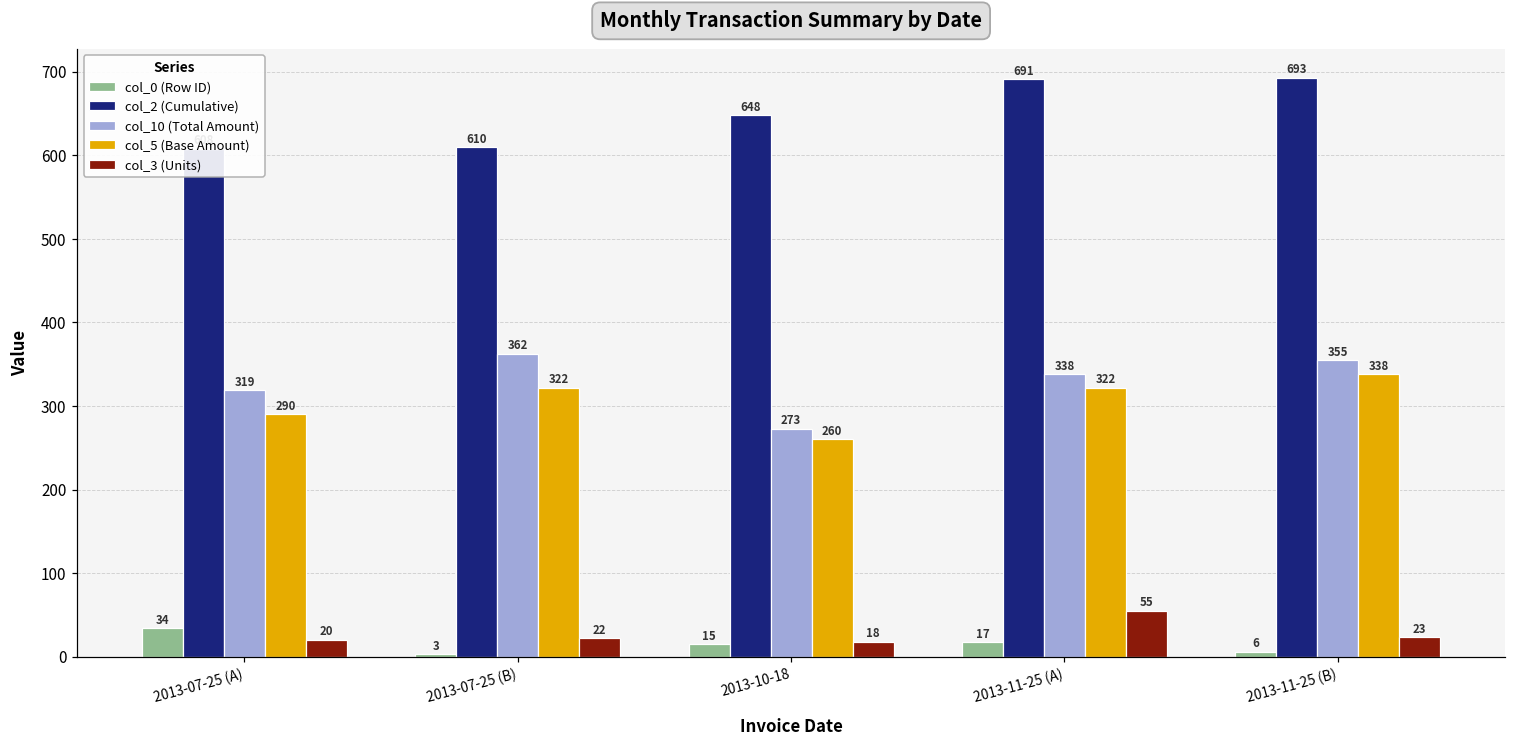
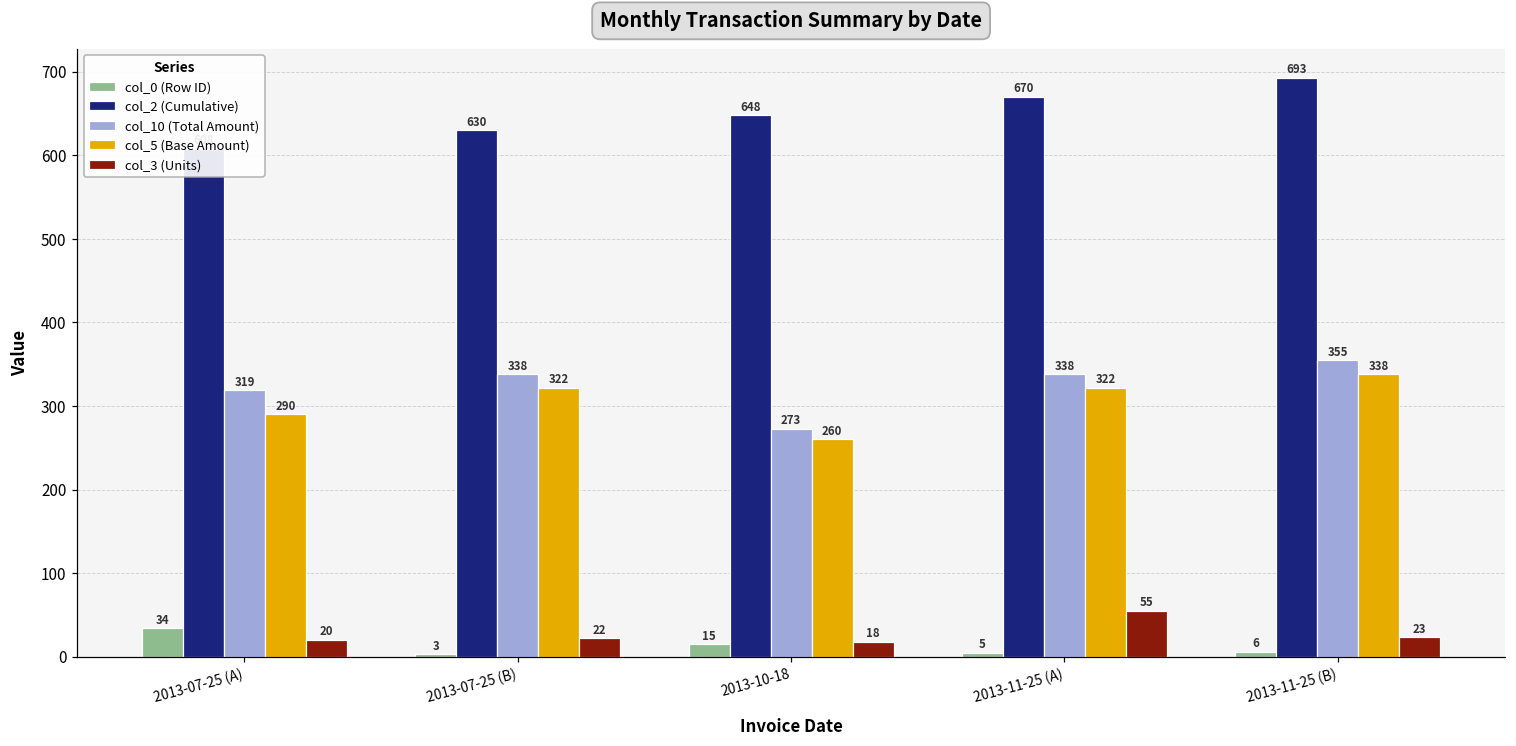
col_2 (Cumulative), 2013-07-25 (B): 610 -> 630
col_10 (Total Amount), 2013-07-25 (B): 362 -> 338
col_0 (Row ID), 2013-11-25 (A): 17 -> 5
col_2 (Cumulative), 2013-11-25 (A): 691 -> 670
